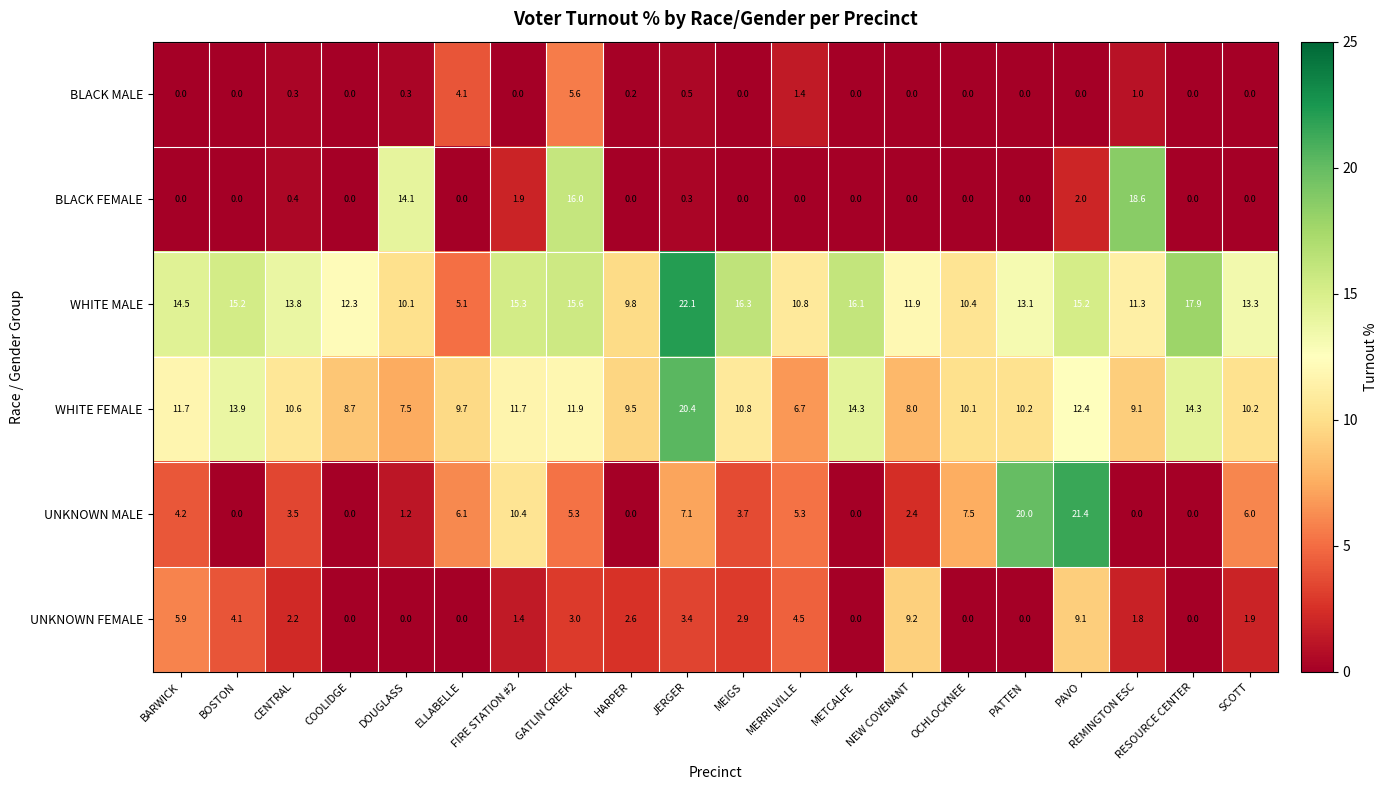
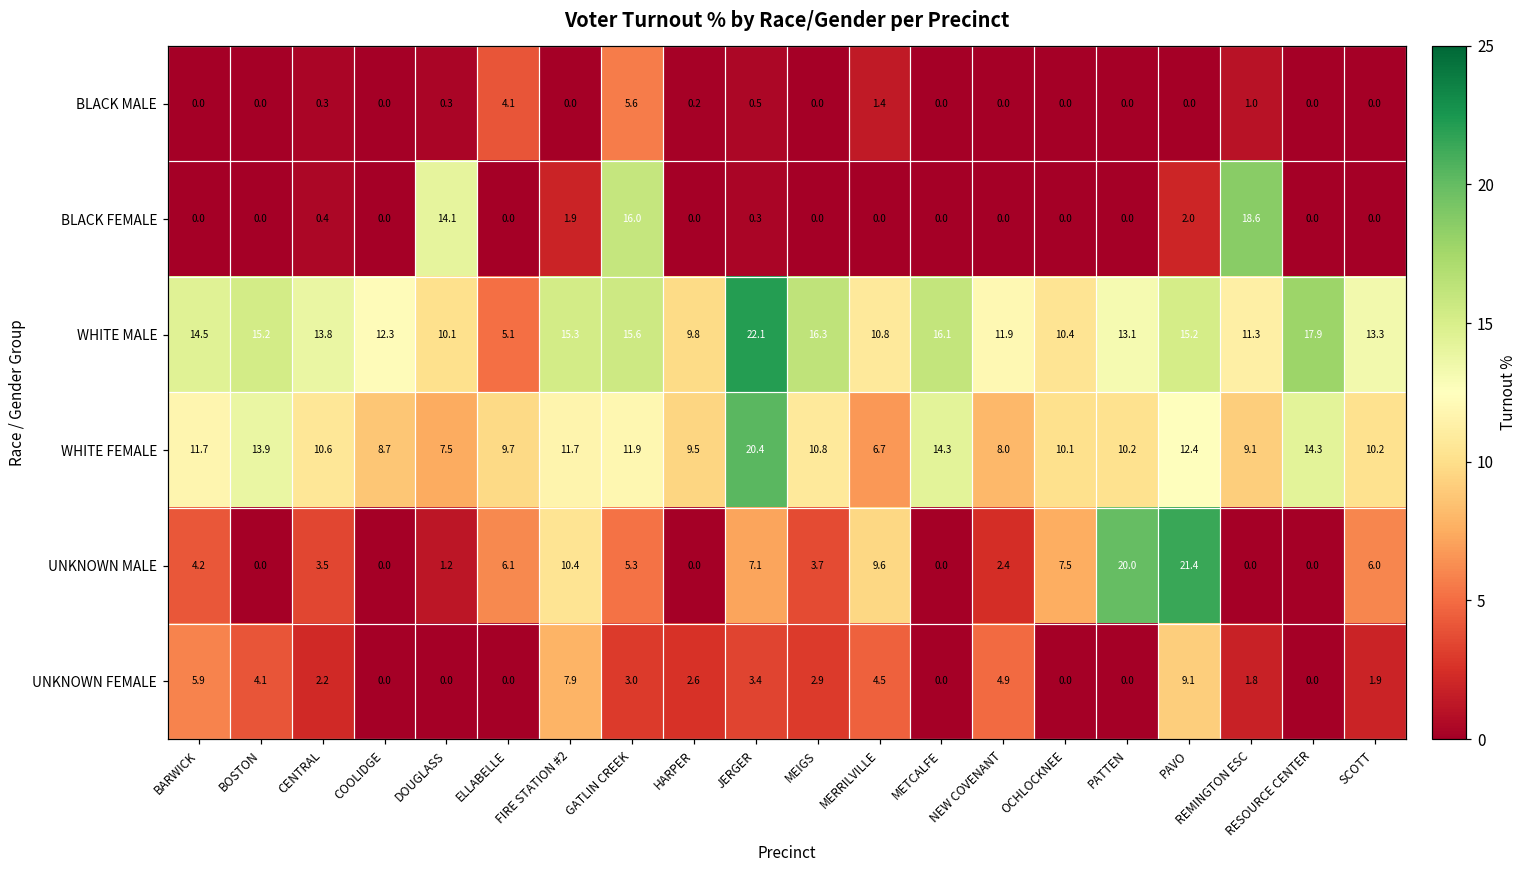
UNKNOWN MALE, MERRILVILLE: 5.3 -> 9.6
UNKNOWN FEMALE, FIRE STATION #2: 1.4 -> 7.9
UNKNOWN FEMALE, NEW COVENANT: 9.2 -> 4.9
